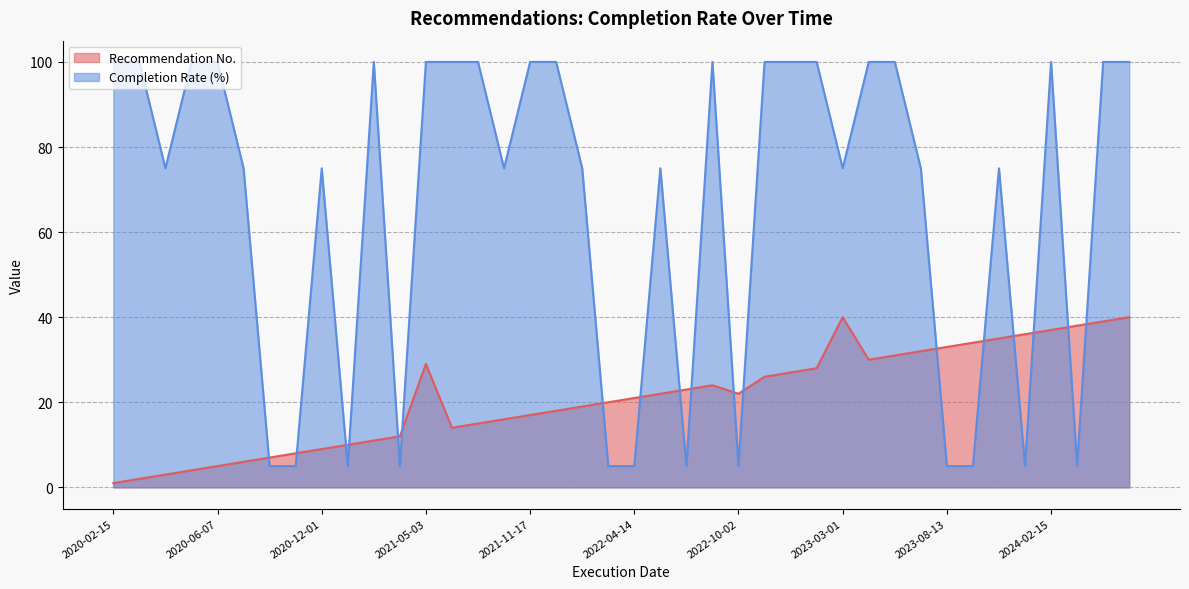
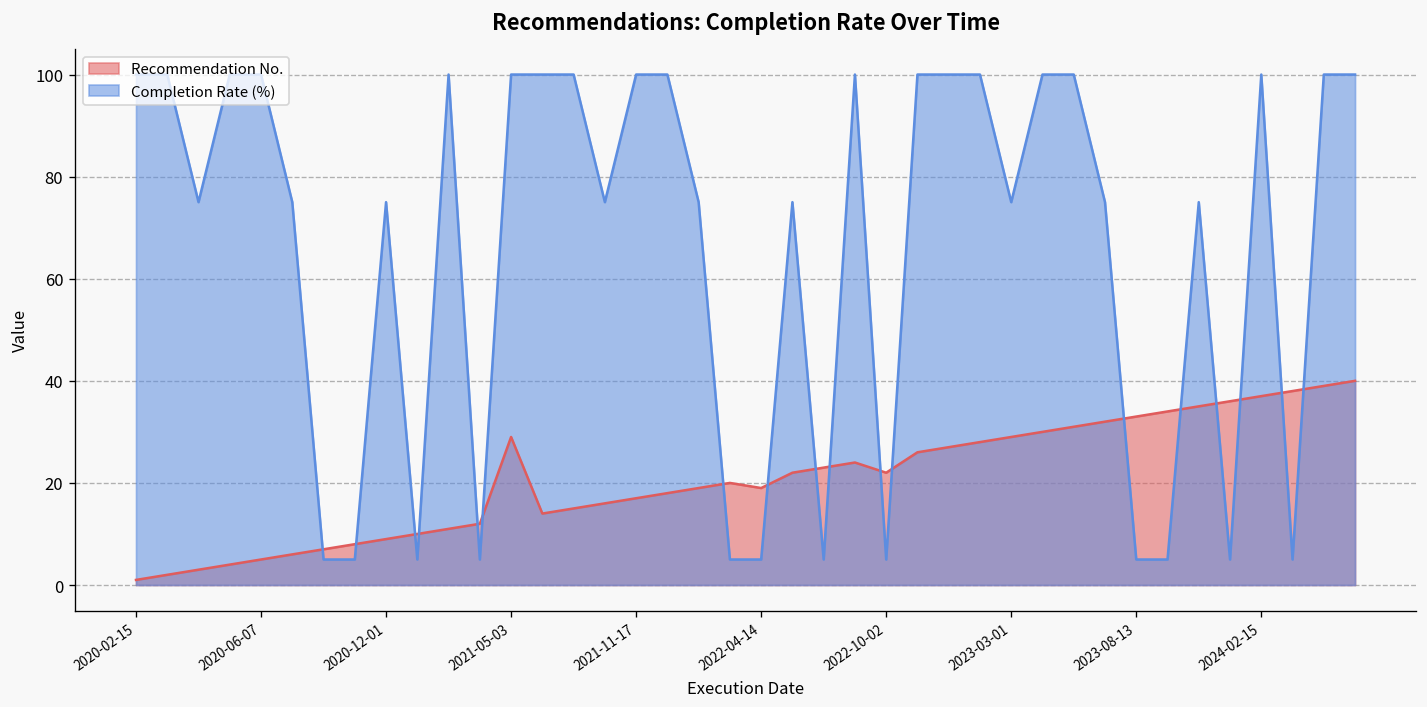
Recommendation No., 2022-04-14: 21 -> 19
Recommendation No., 2023-03-01: 40 -> 29
